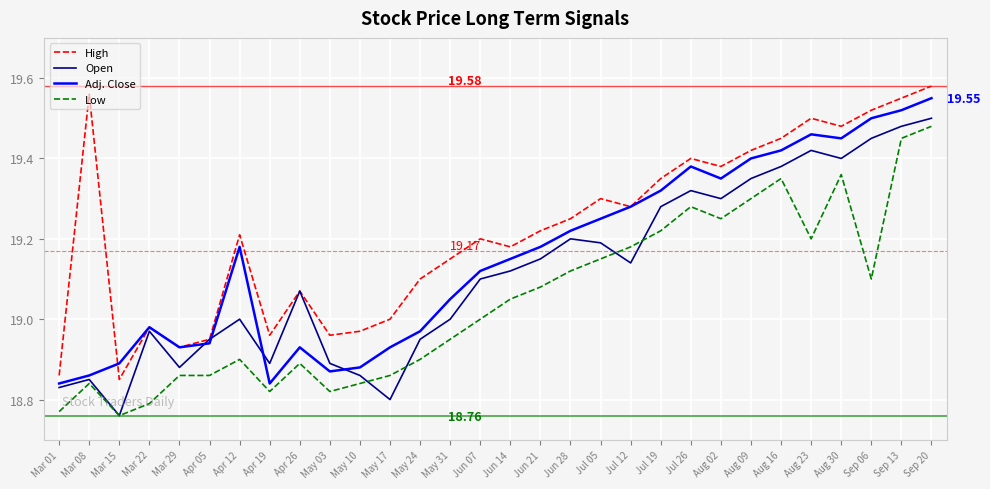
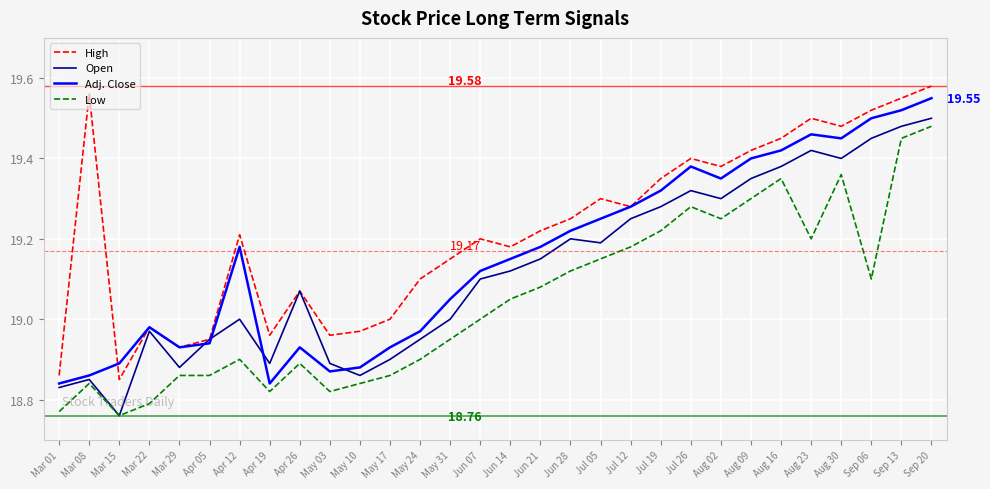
Open, May 17: 18.8 -> 18.9
Open, Jul 12: 19.14 -> 19.25
